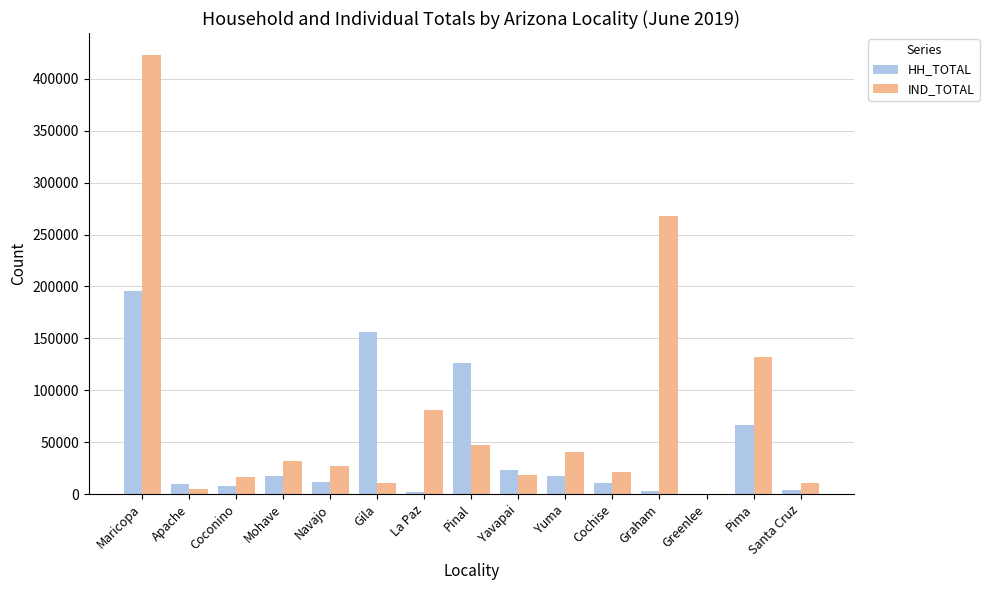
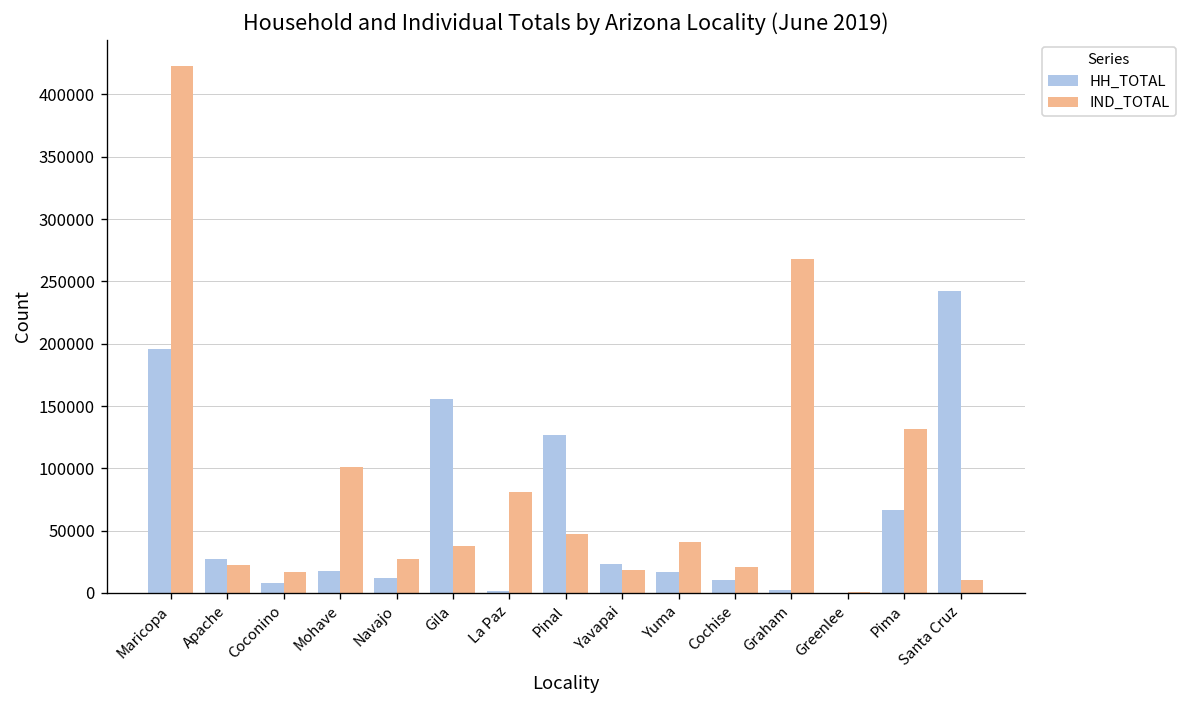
HH_TOTAL, Apache: 10000 -> 27000
IND_TOTAL, Apache: 4000 -> 22000
IND_TOTAL, Mohave: 32000 -> 101000
IND_TOTAL, Gila: 11000 -> 38000
HH_TOTAL, Santa Cruz: 4000 -> 243000
